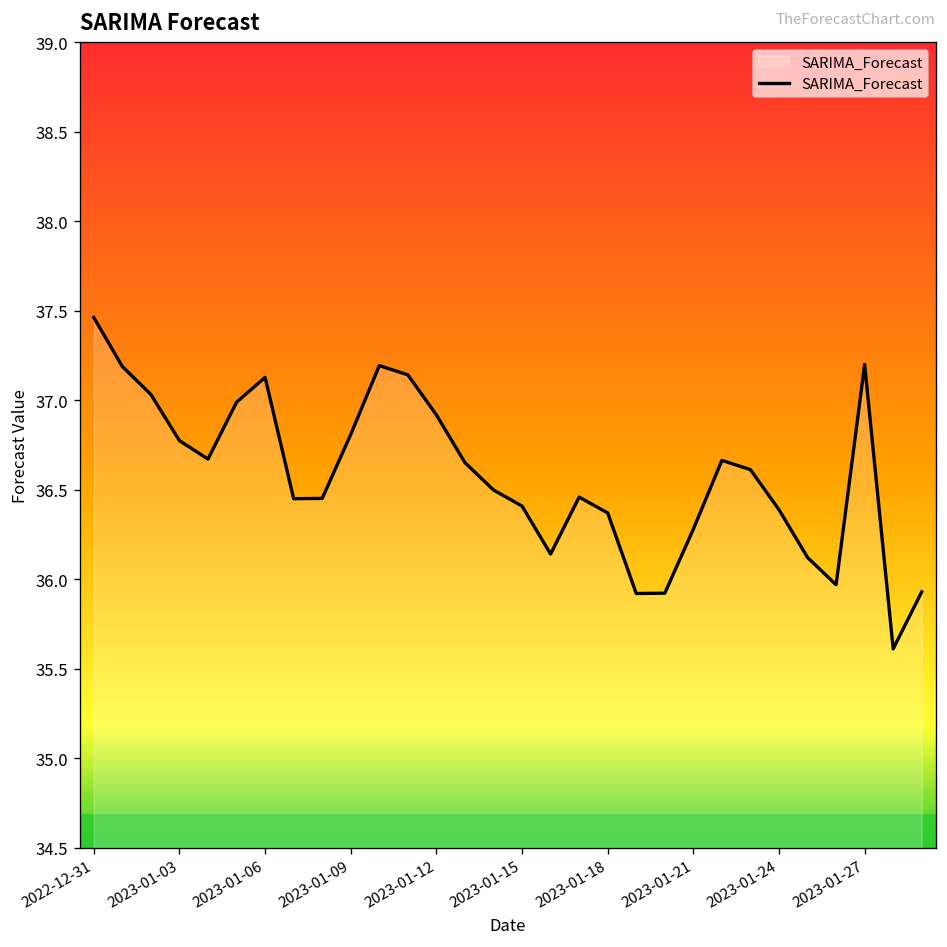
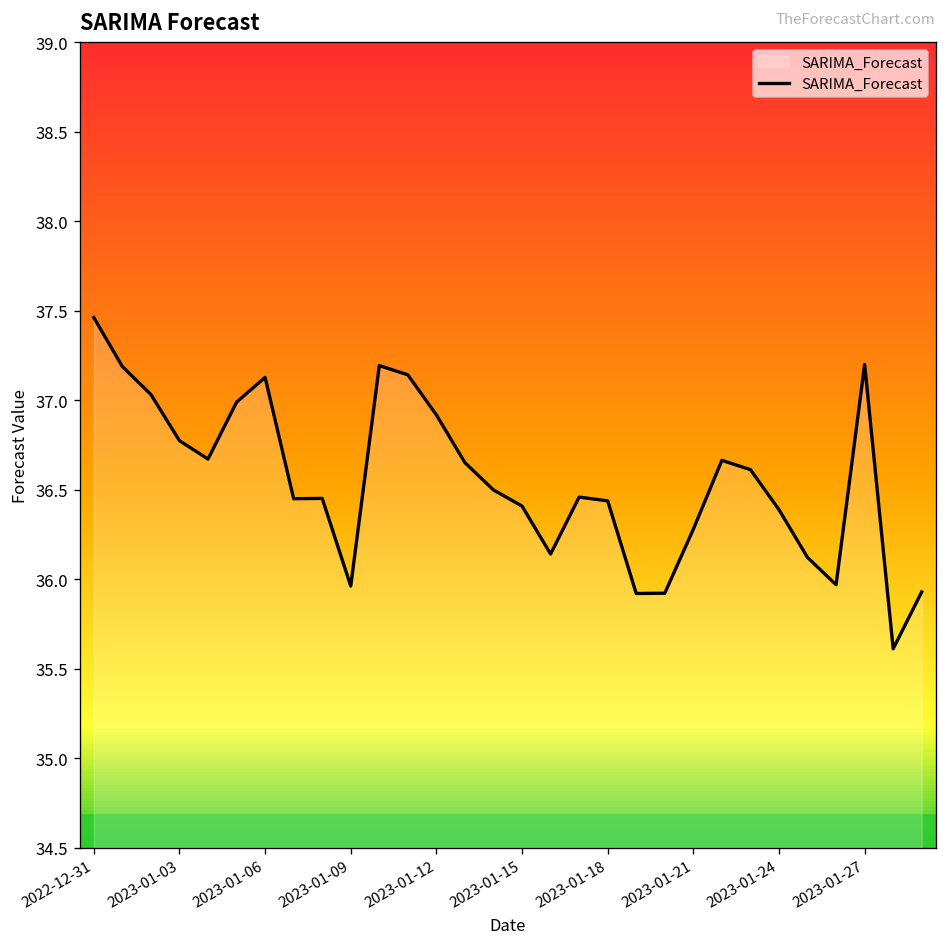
2023-01-09: 36.81 -> 35.96
2023-01-18: 36.37 -> 36.44
